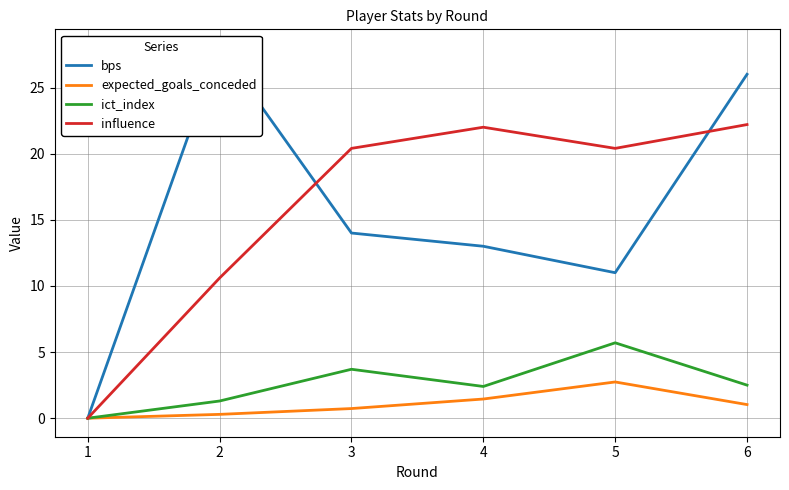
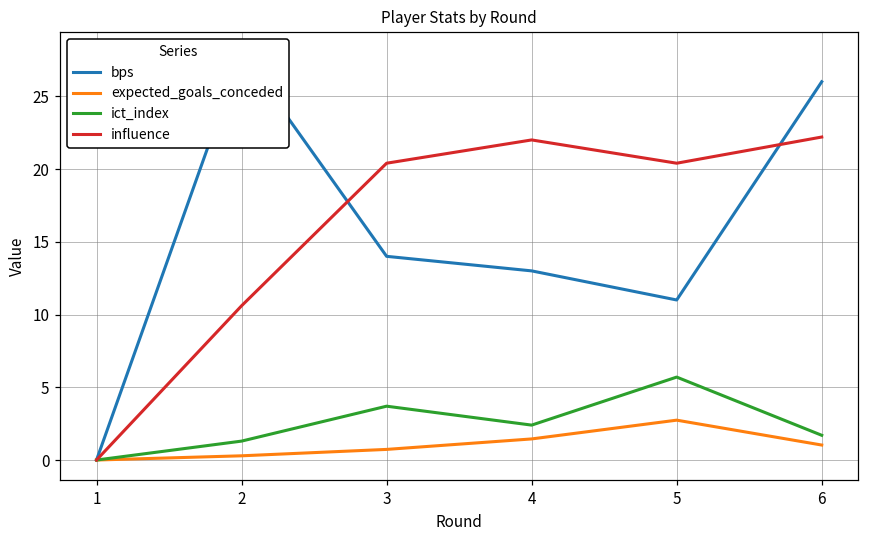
ict_index, 6: 2.5 -> 1.7
